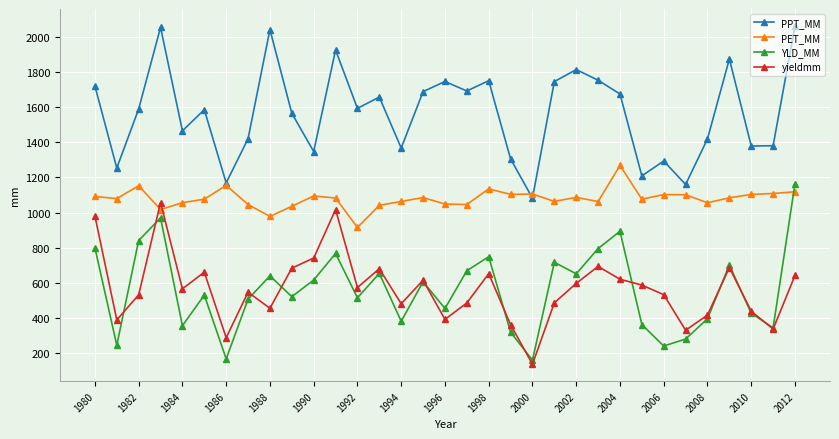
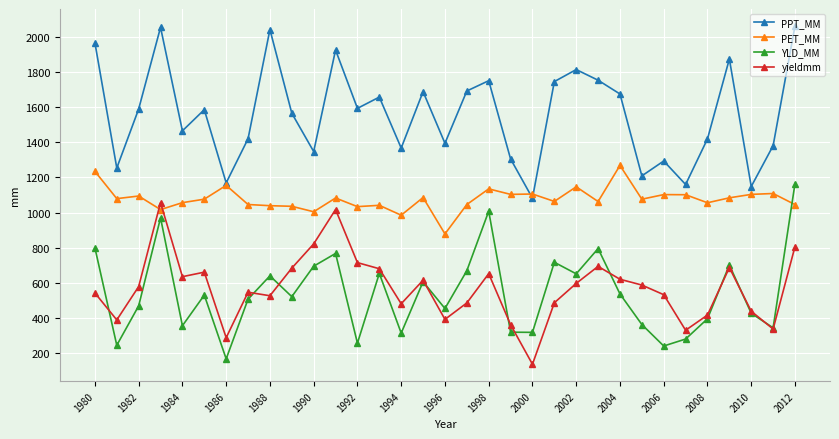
PPT_MM, 1980: 1720 -> 1970
PET_MM, 1980: 1090 -> 1230
yieldmm, 1980: 980 -> 540
PET_MM, 1982: 1150 -> 1090
YLD_MM, 1982: 840 -> 470
yieldmm, 1982: 530 -> 580
yieldmm, 1984: 570 -> 630
PET_MM, 1988: 980 -> 1040
yieldmm, 1988: 450 -> 530
PET_MM, 1990: 1090 -> 1000
YLD_MM, 1990: 620 -> 690
yieldmm, 1990: 740 -> 820
PET_MM, 1992: 910 -> 1030
YLD_MM, 1992: 510 -> 260
yieldmm, 1992: 570 -> 710
PET_MM, 1994: 1060 -> 980
YLD_MM, 1994: 380 -> 310
PPT_MM, 1996: 1750 -> 1390
PET_MM, 1996: 1050 -> 880
YLD_MM, 1998: 750 -> 1010
YLD_MM, 2000: 160 -> 320
PET_MM, 2002: 1090 -> 1150
YLD_MM, 2004: 890 -> 540
PPT_MM, 2010: 1380 -> 1150
PET_MM, 2012: 1120 -> 1050
yieldmm, 2012: 640 -> 810
